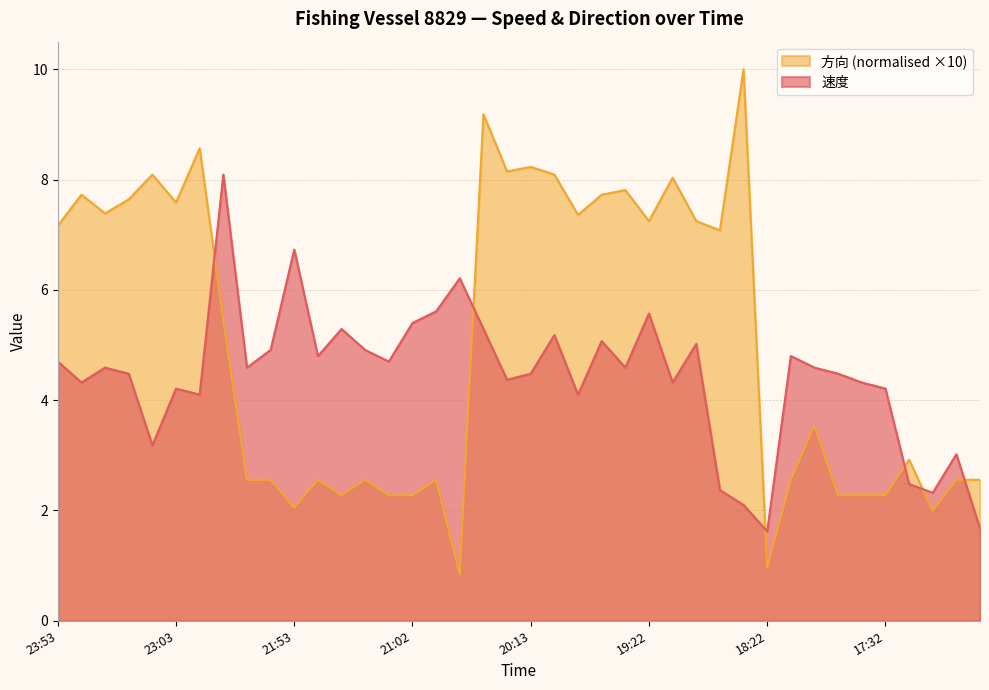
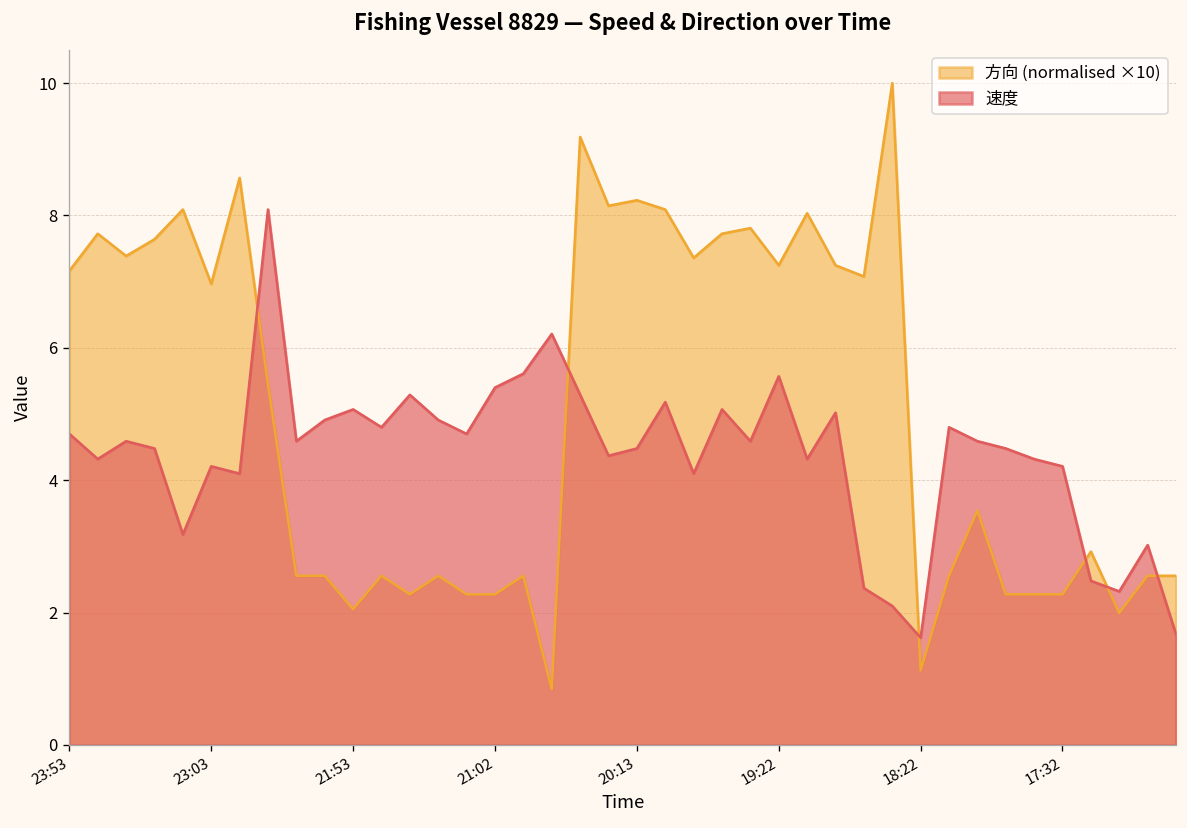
方向 (normalised ×10), 23:03: 7.6 -> 7.0
速度, 21:53: 6.7 -> 5.1
方向 (normalised ×10), 18:22: 1.0 -> 1.1
